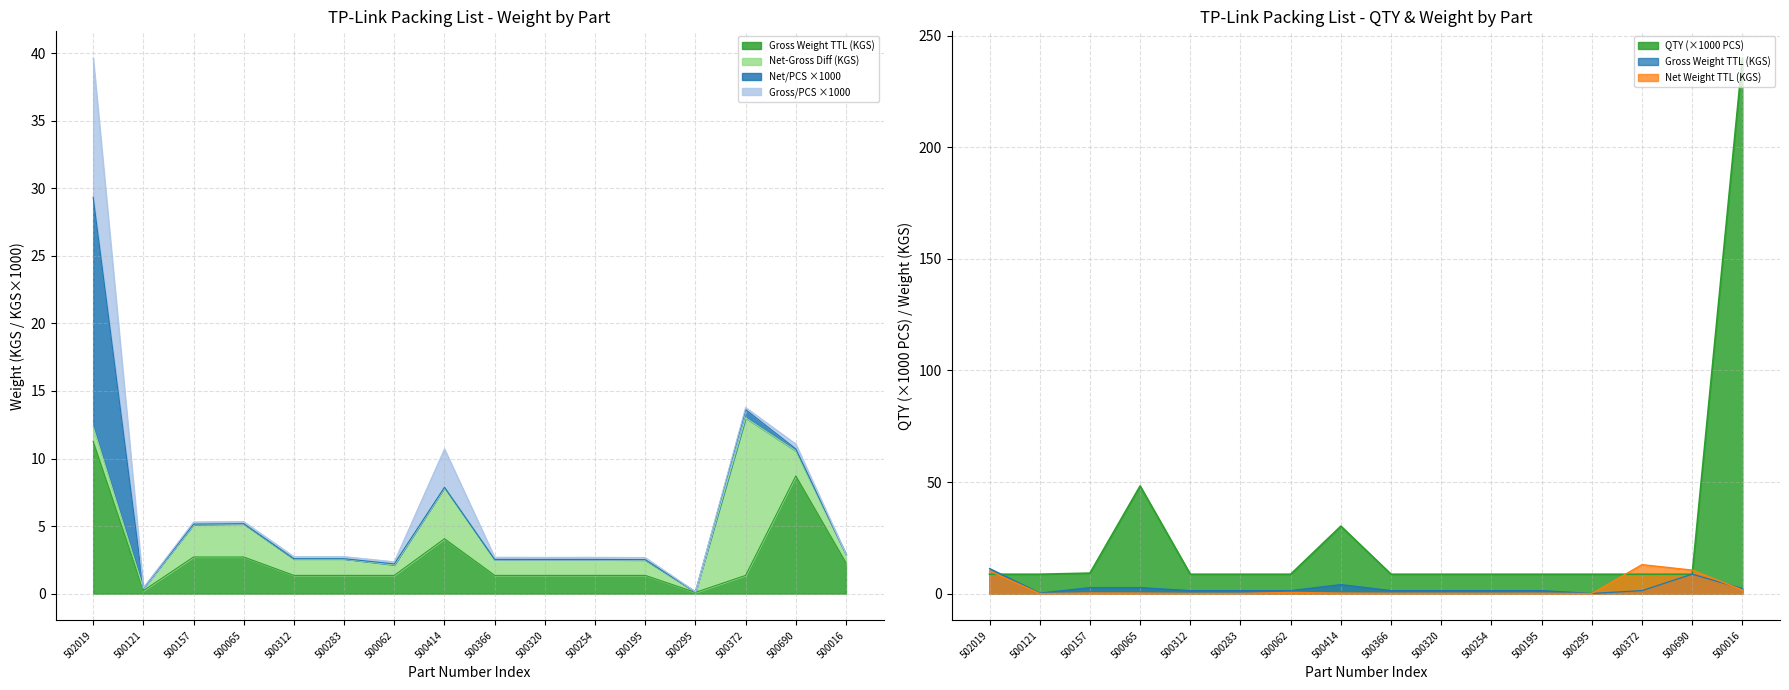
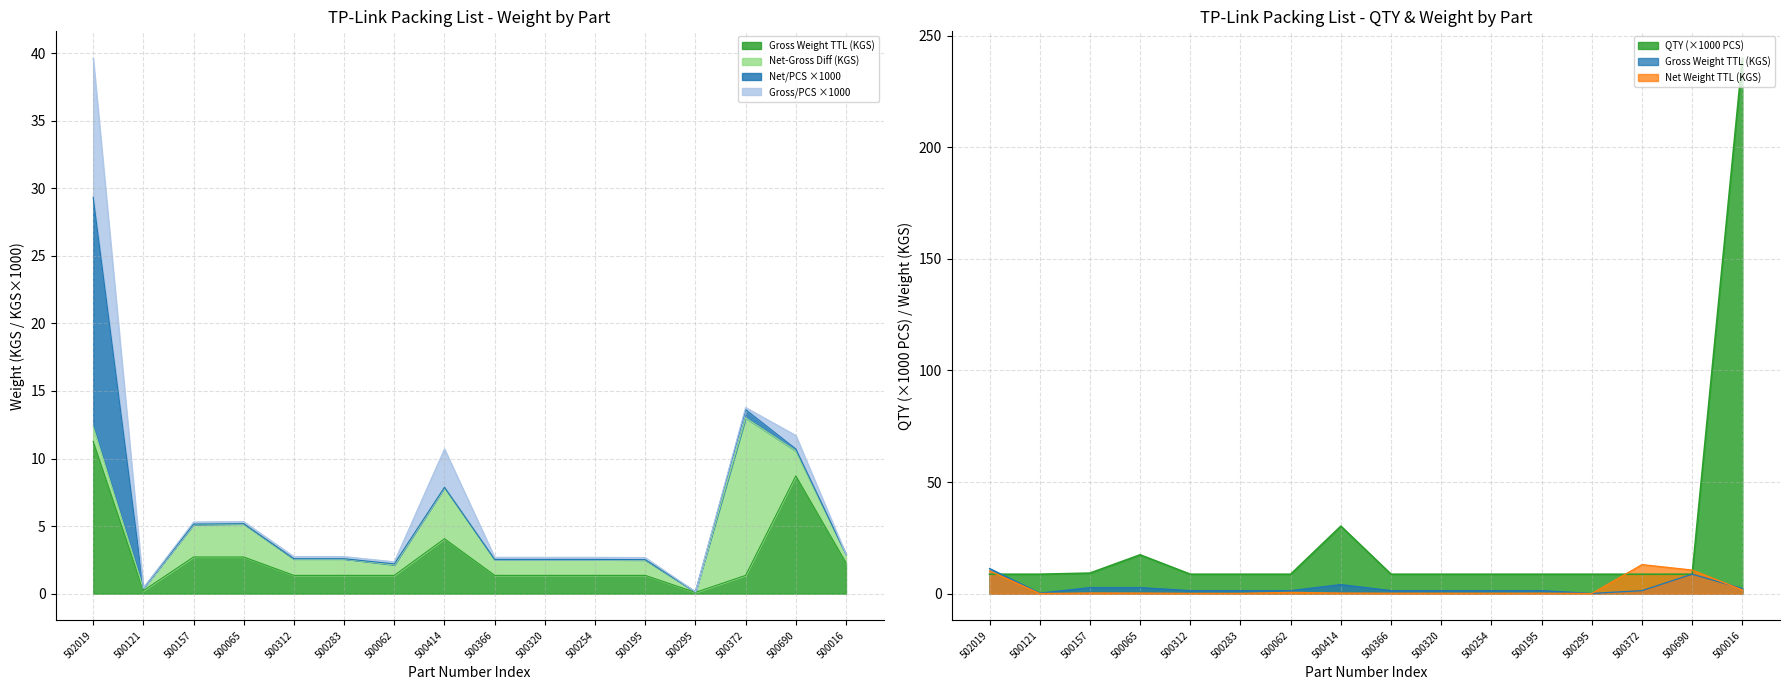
TP-Link Packing List - Weight by Part, Gross/PCS ×1000, 500690: 0.4 -> 1.0
TP-Link Packing List - QTY & Weight by Part, QTY (×1000 PCS), 500065: 48 -> 17
